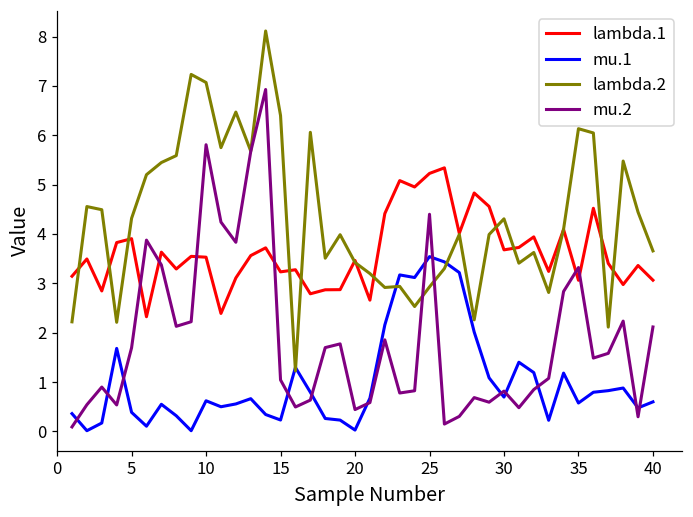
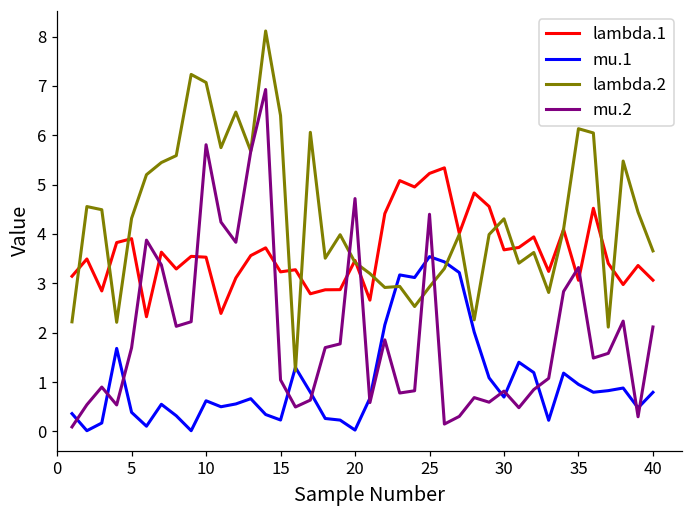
mu.2, 20: 0.4 -> 4.7
mu.1, 35: 0.6 -> 1.0
mu.1, 40: 0.6 -> 0.8
